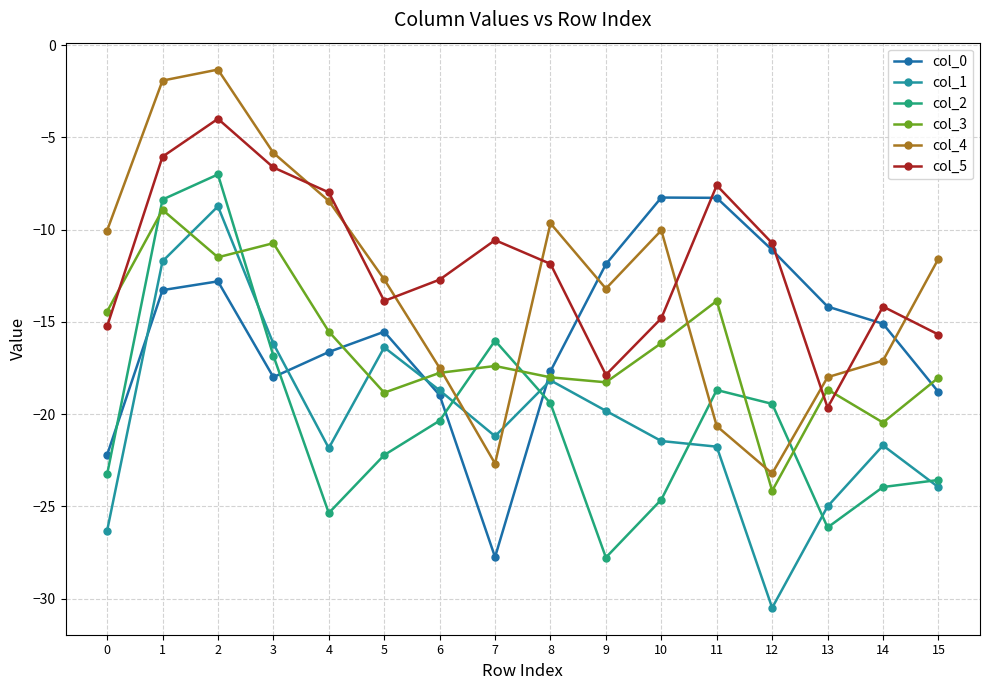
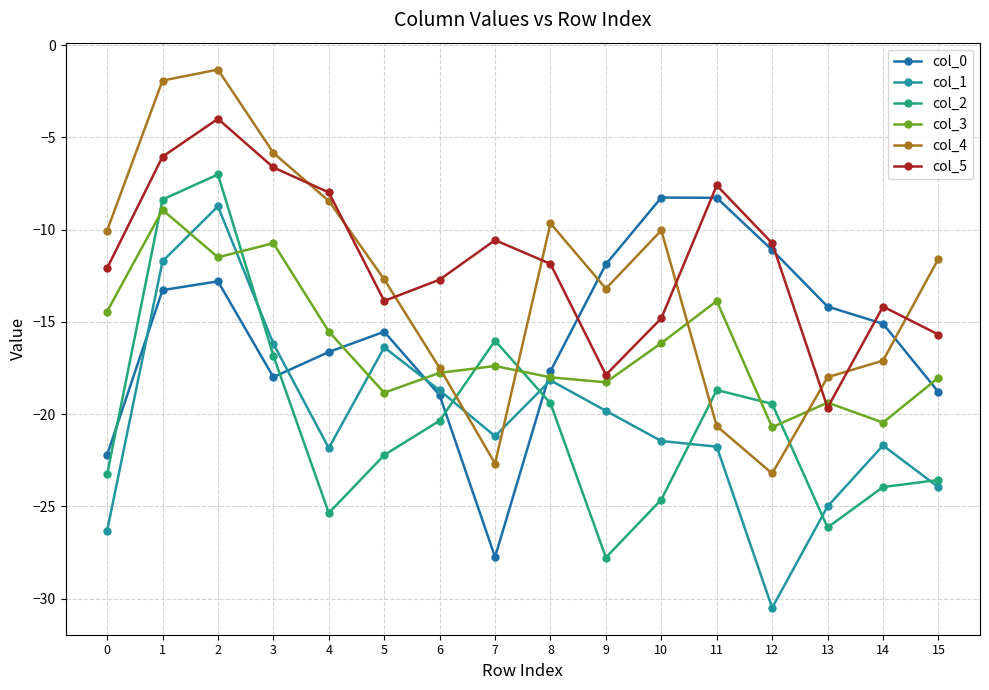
col_5, 0: -15.2 -> -12.1
col_3, 12: -24.2 -> -20.7
col_3, 13: -18.7 -> -19.4
